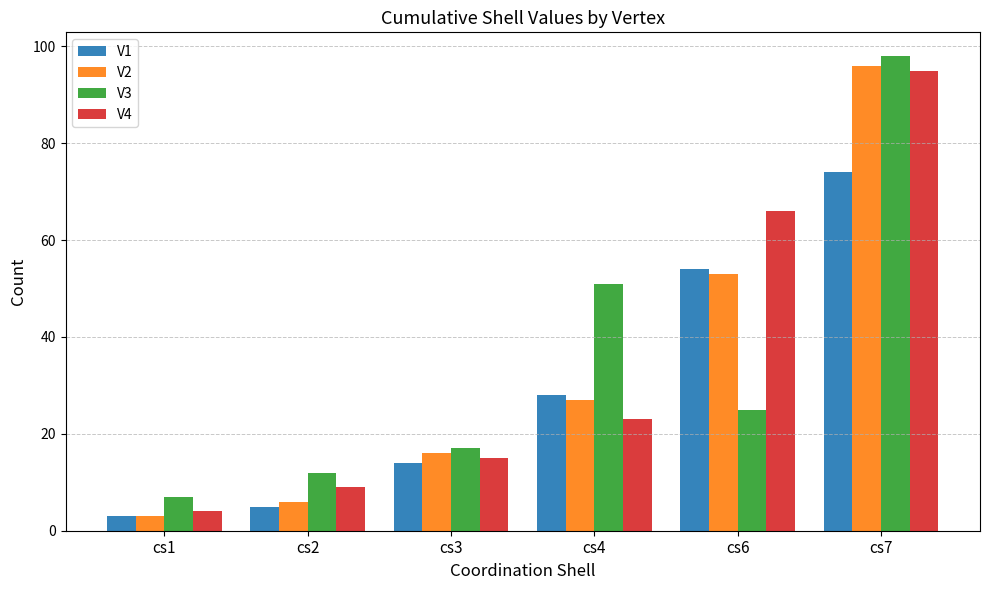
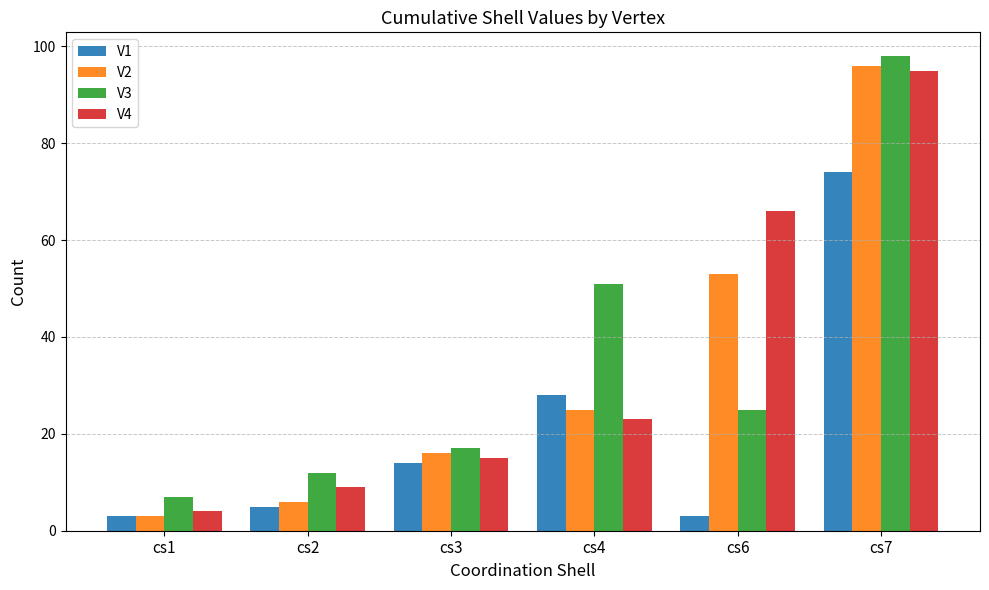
V2, cs4: 27 -> 25
V1, cs6: 54 -> 3
